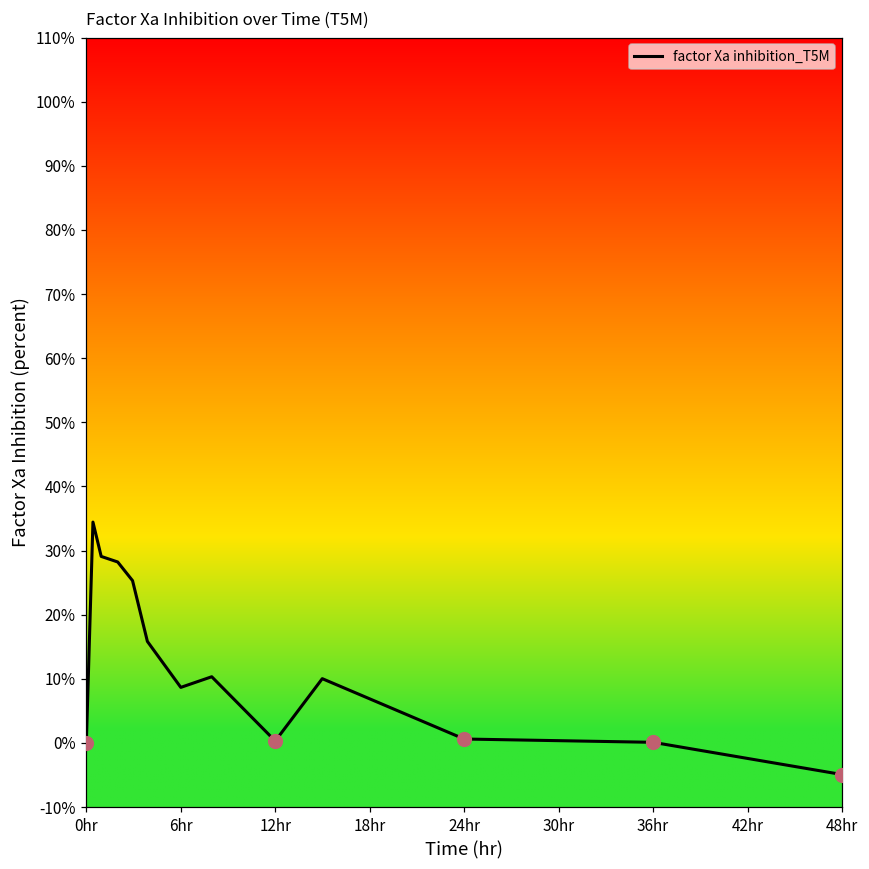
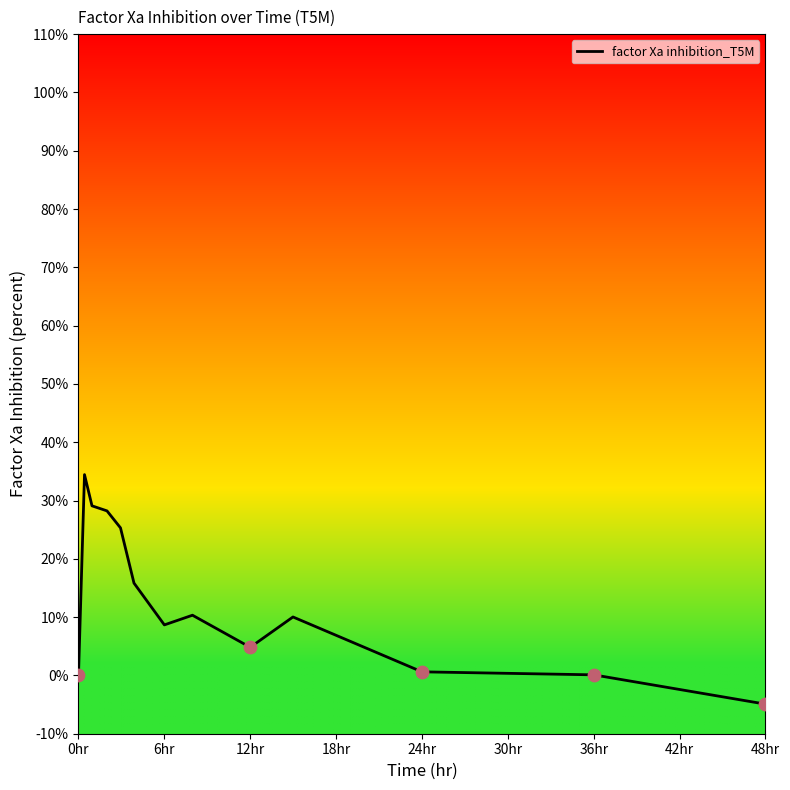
factor Xa inhibition_T5M, 12hr: 0% -> 5%
